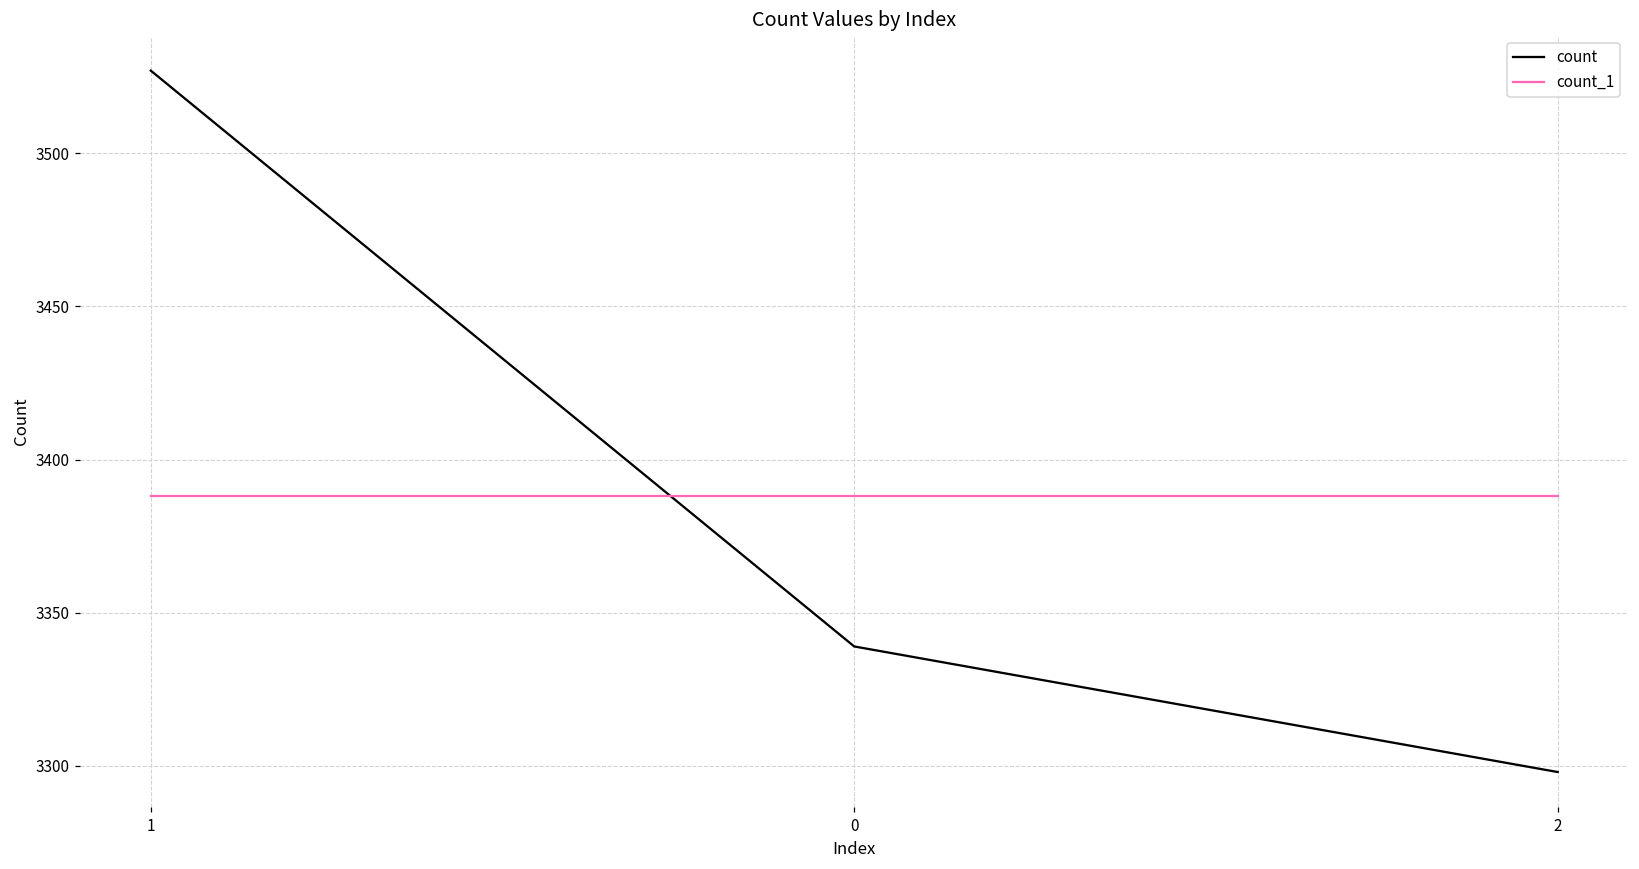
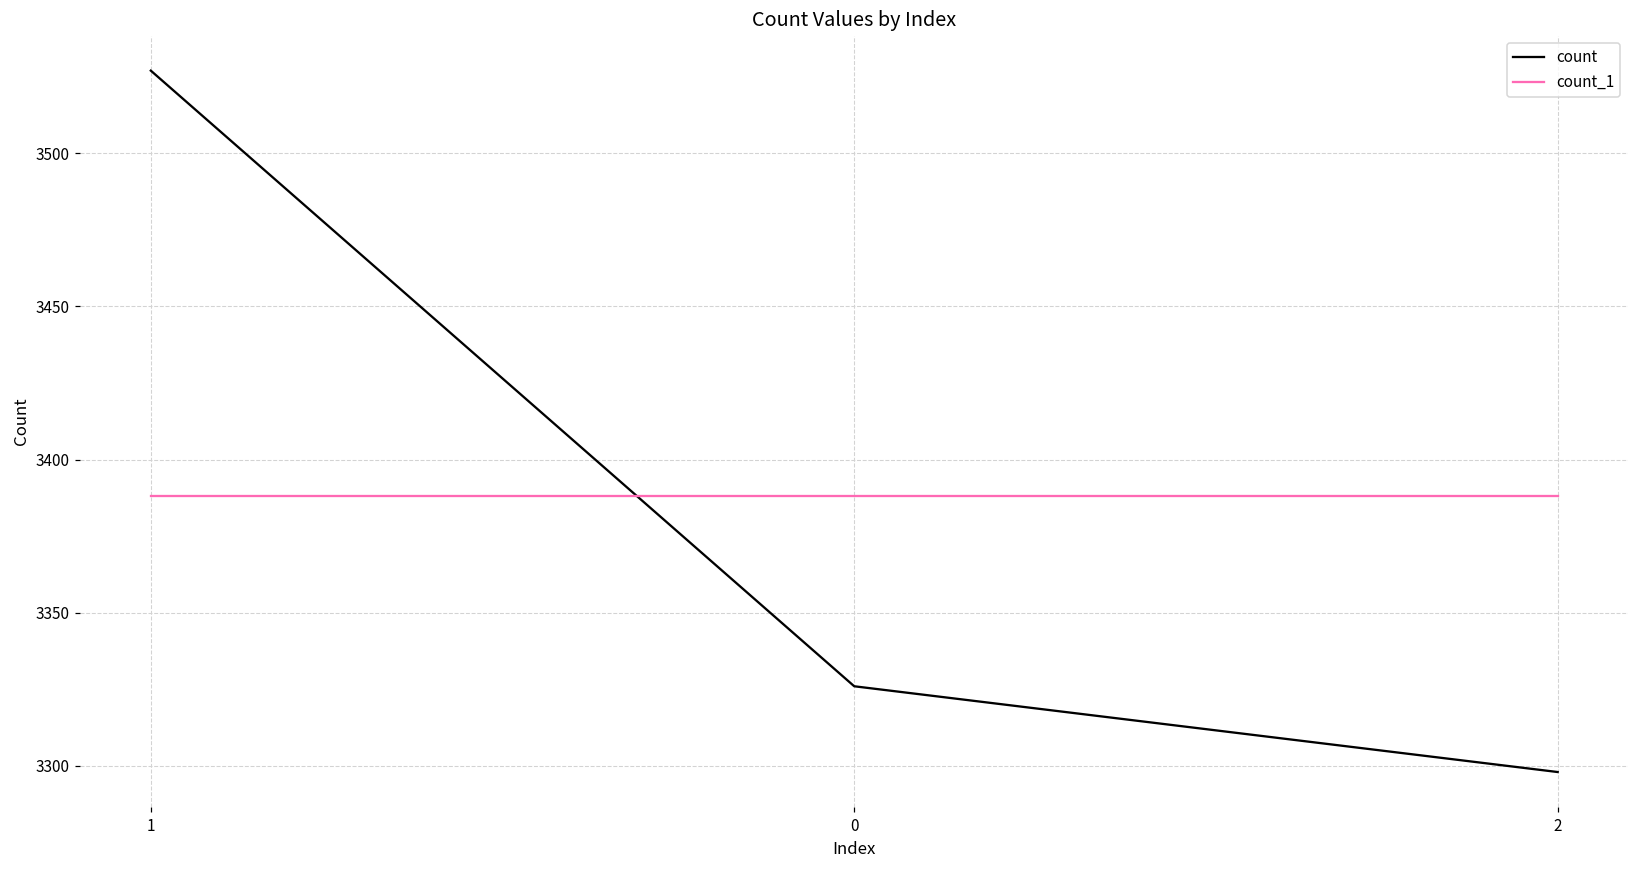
count, 0: 3339 -> 3326
